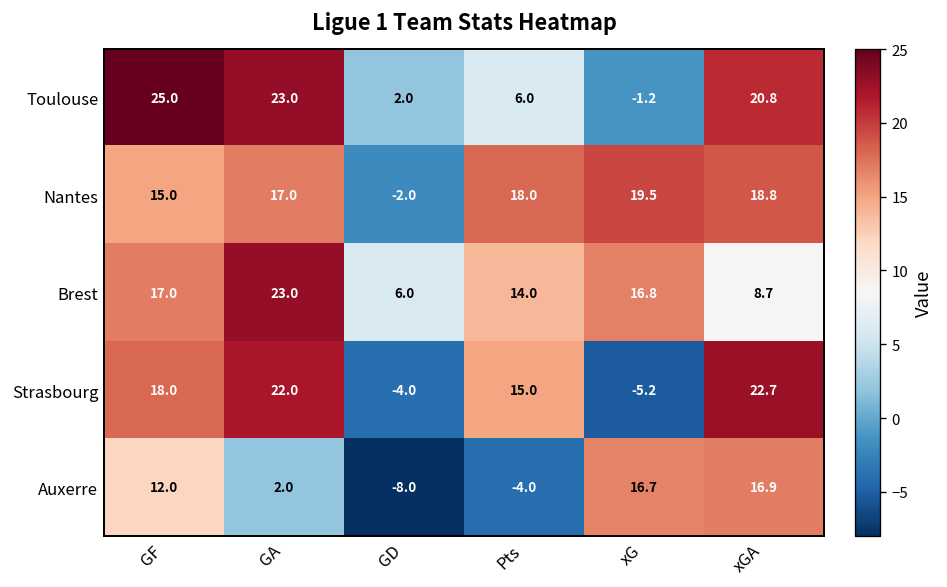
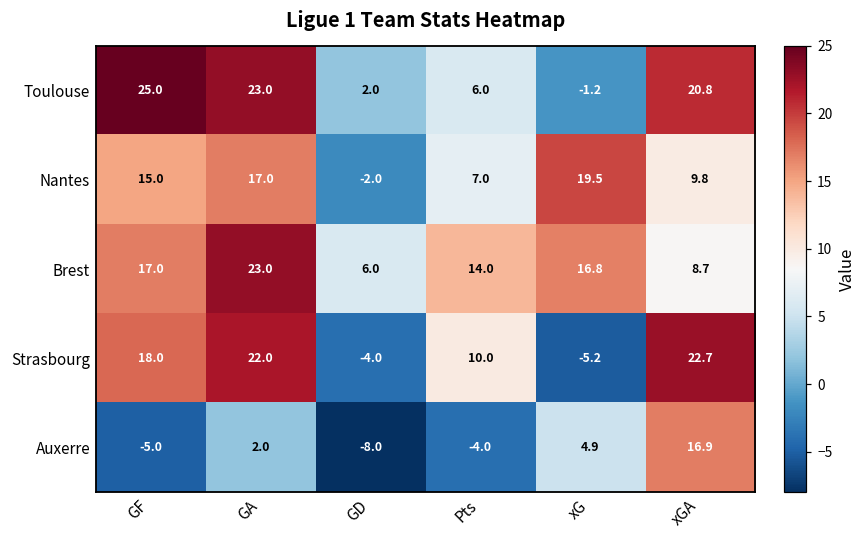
Nantes, Pts: 18.0 -> 7.0
Nantes, xGA: 18.8 -> 9.8
Strasbourg, Pts: 15.0 -> 10.0
Auxerre, GF: 12.0 -> -5.0
Auxerre, xG: 16.7 -> 4.9
